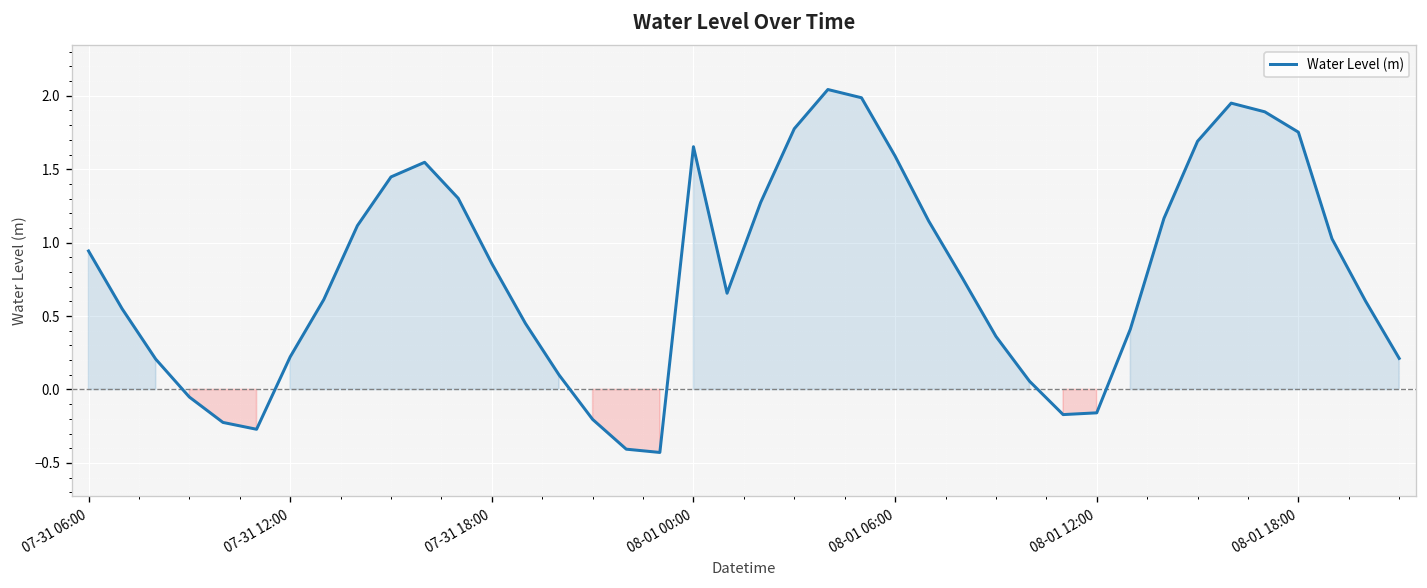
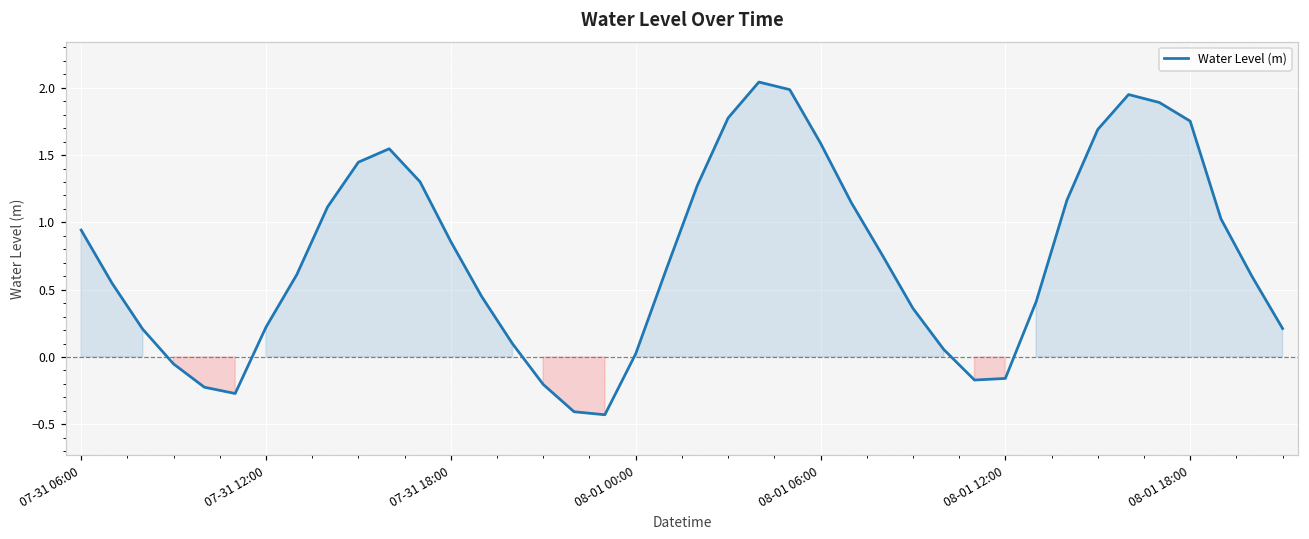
08-01 00:00: 1.65 -> 0.02
